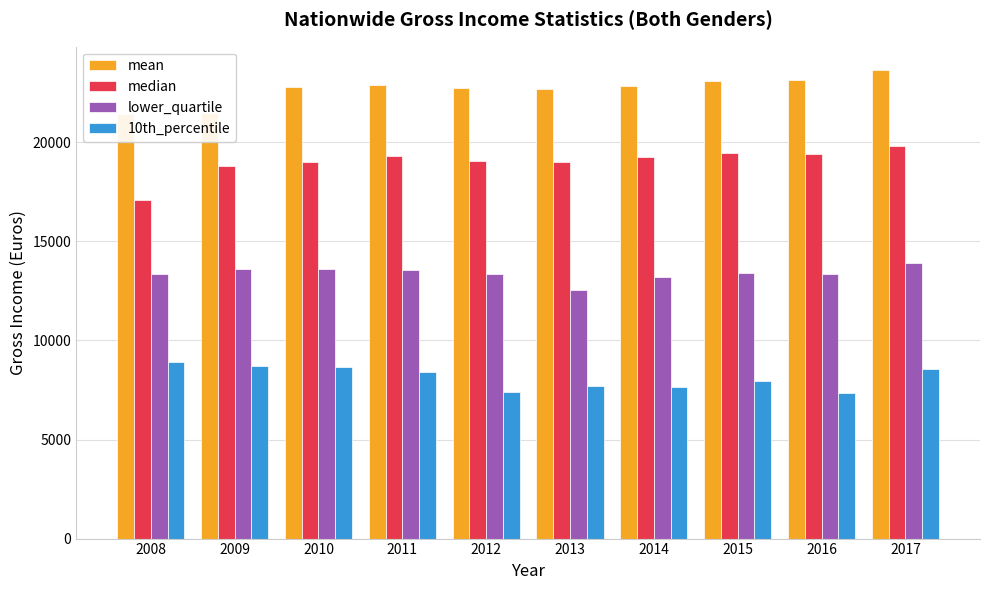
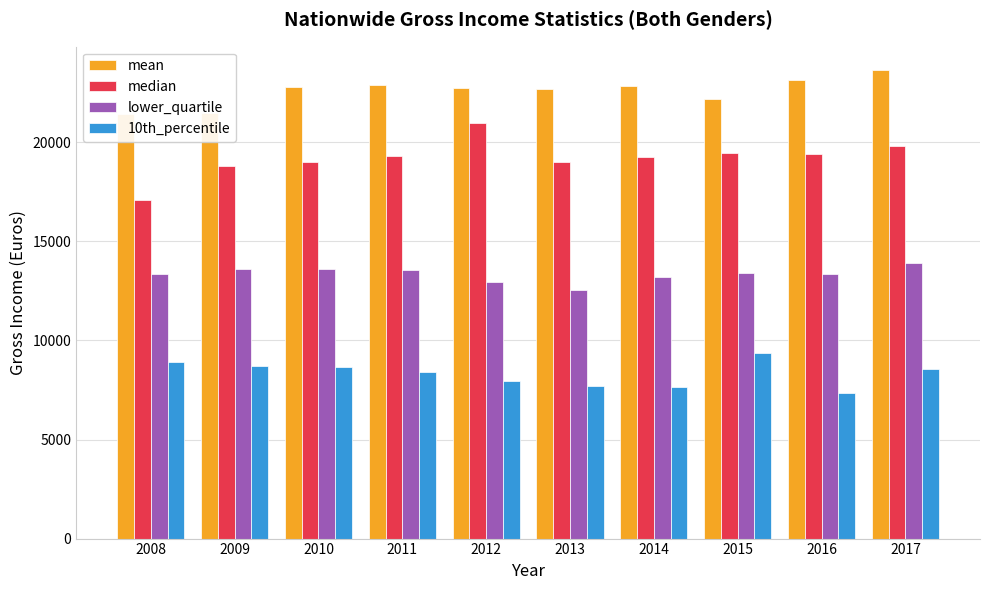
median, 2012: 19000 -> 21000
lower_quartile, 2012: 13400 -> 12900
10th_percentile, 2012: 7400 -> 8000
mean, 2015: 23100 -> 22200
10th_percentile, 2015: 8000 -> 9400
